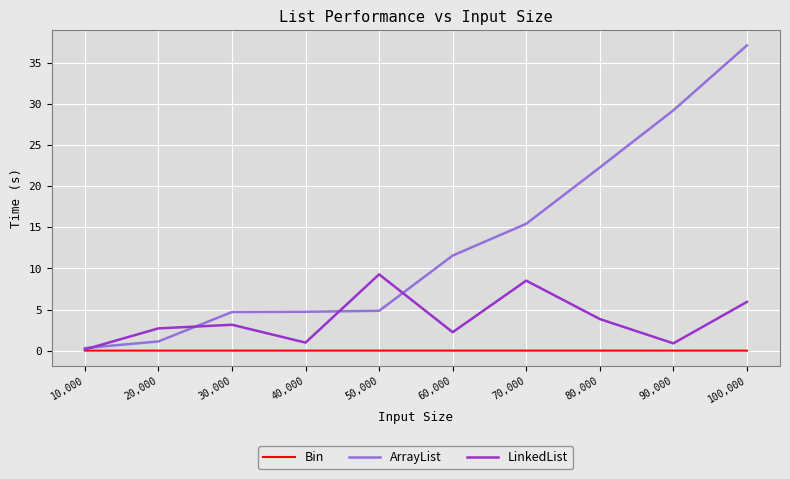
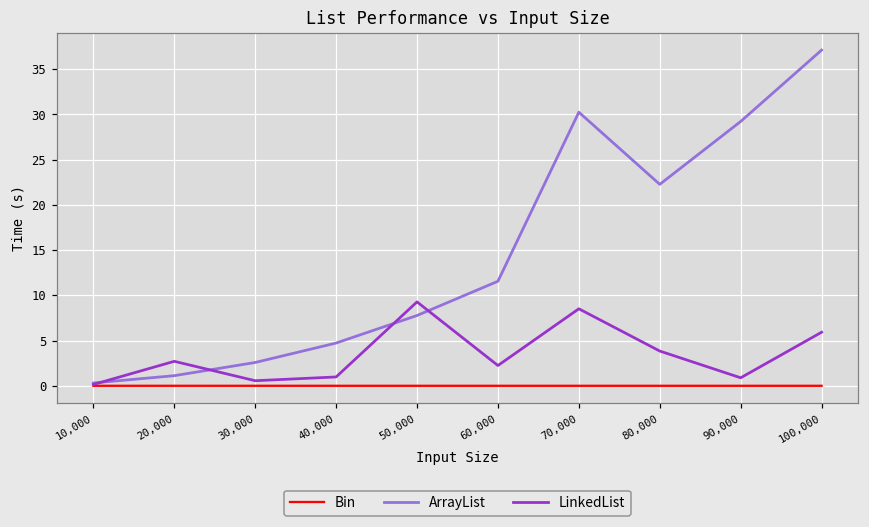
ArrayList, 30,000: 5 -> 3
LinkedList, 30,000: 3 -> 1
ArrayList, 50,000: 5 -> 8
ArrayList, 70,000: 15 -> 30
